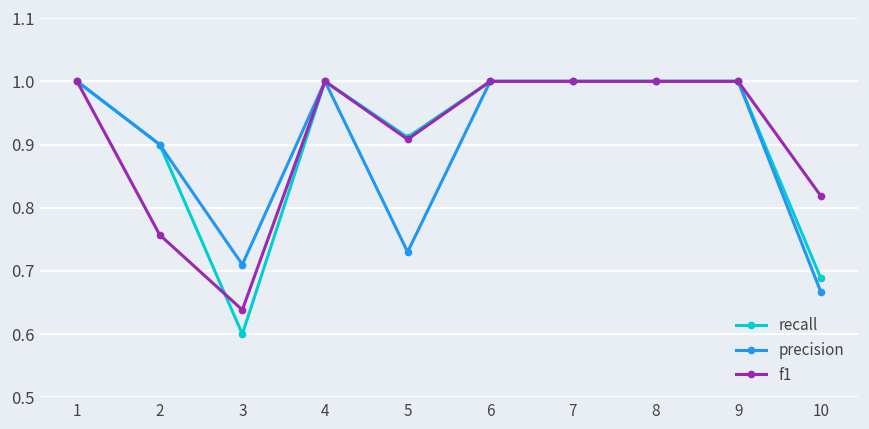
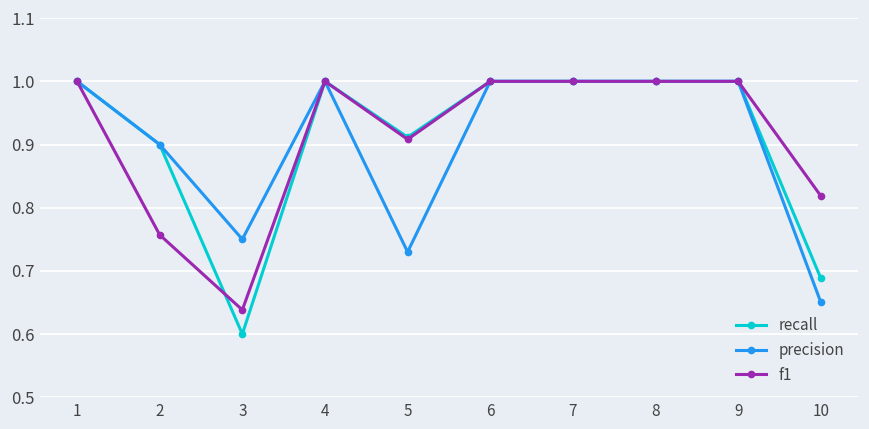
precision, 3: 0.71 -> 0.75
precision, 10: 0.67 -> 0.65
